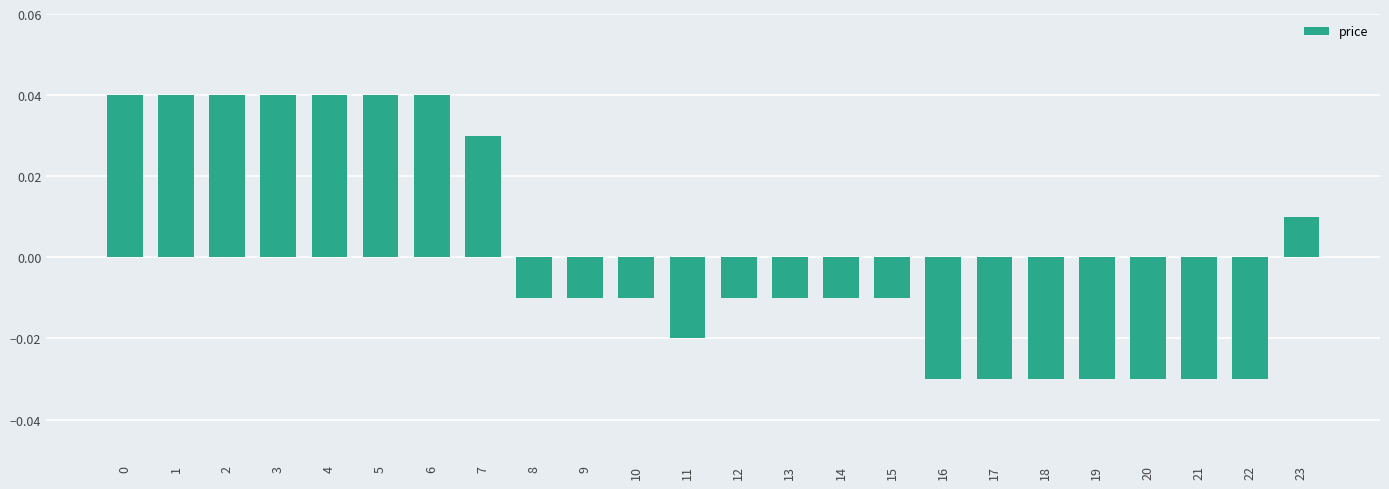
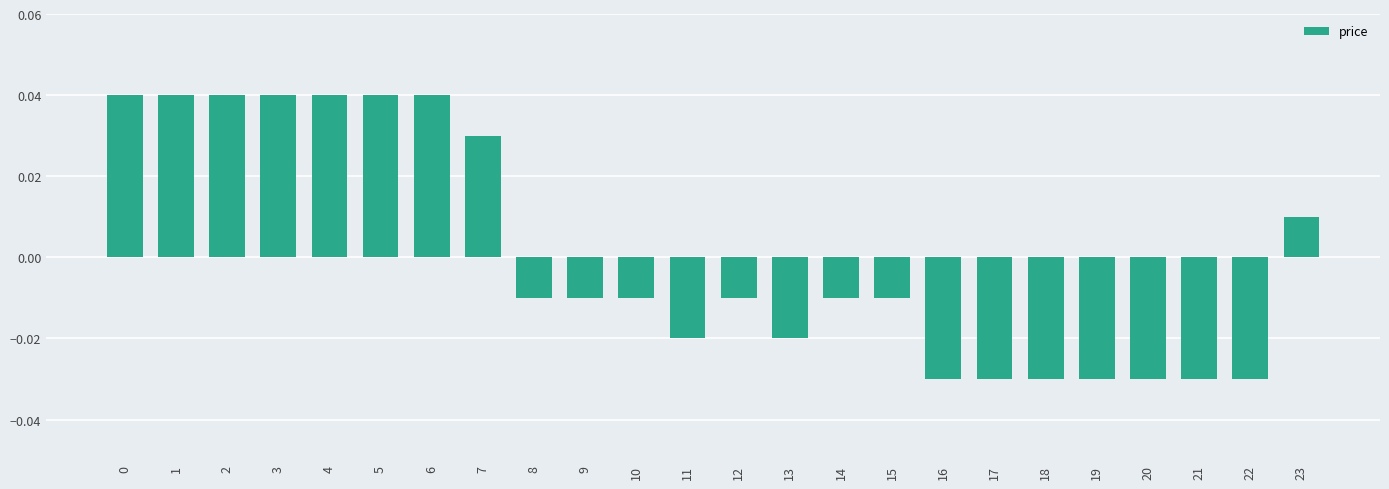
13: -0.01 -> -0.02
